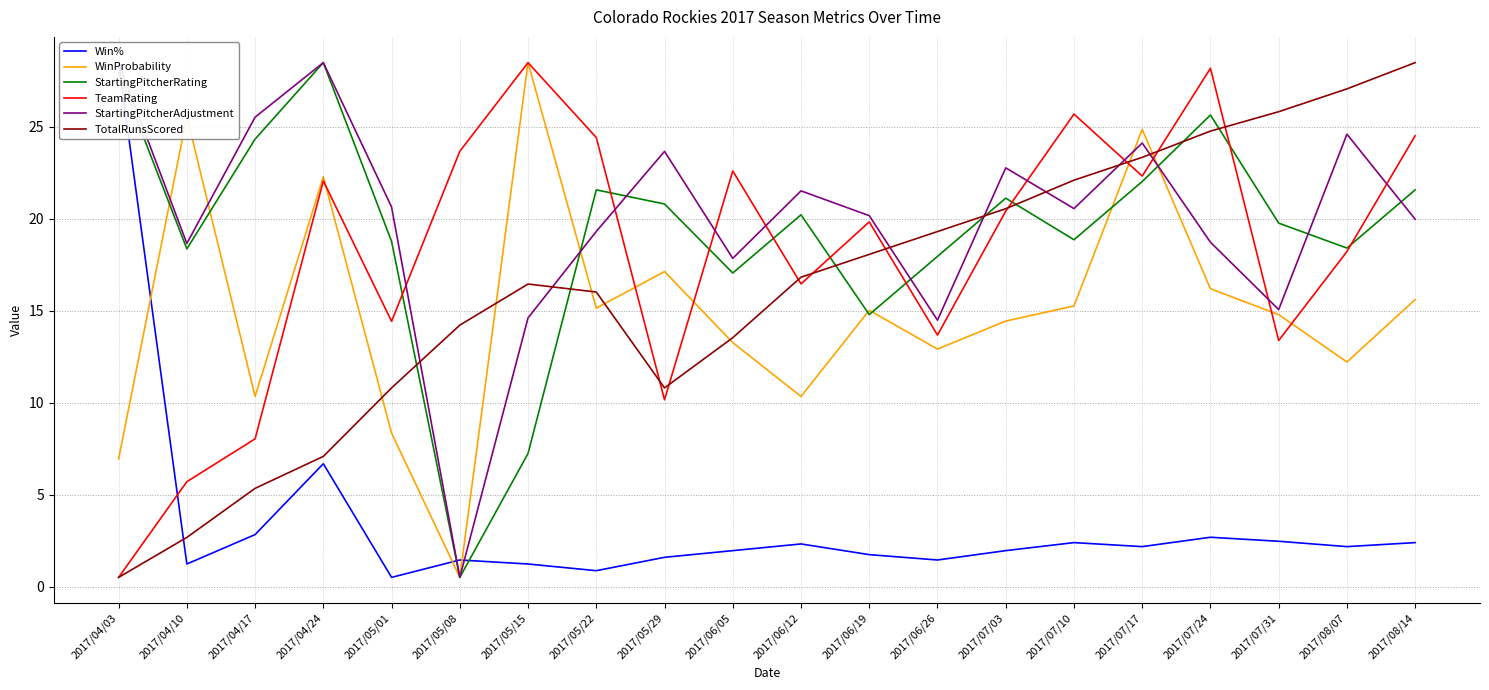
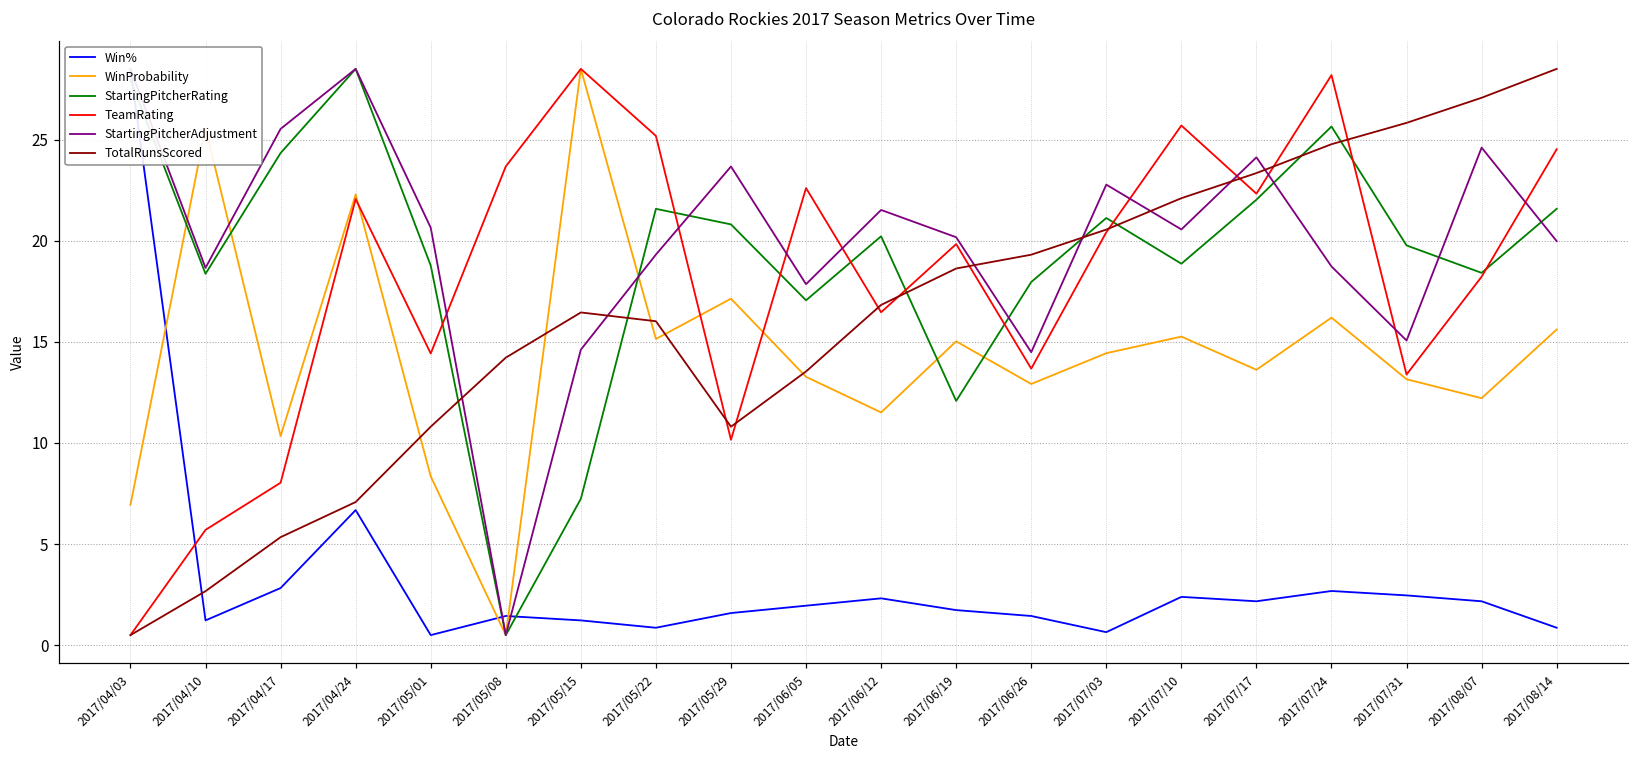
TeamRating, 2017/05/22: 24.4 -> 25.2
WinProbability, 2017/06/12: 10.3 -> 11.5
StartingPitcherRating, 2017/06/19: 14.8 -> 12.1
TotalRunsScored, 2017/06/19: 18.1 -> 18.6
Win%, 2017/07/03: 2.0 -> 0.6
WinProbability, 2017/07/17: 24.9 -> 13.6
WinProbability, 2017/07/31: 14.8 -> 13.2
Win%, 2017/08/14: 2.4 -> 0.9
